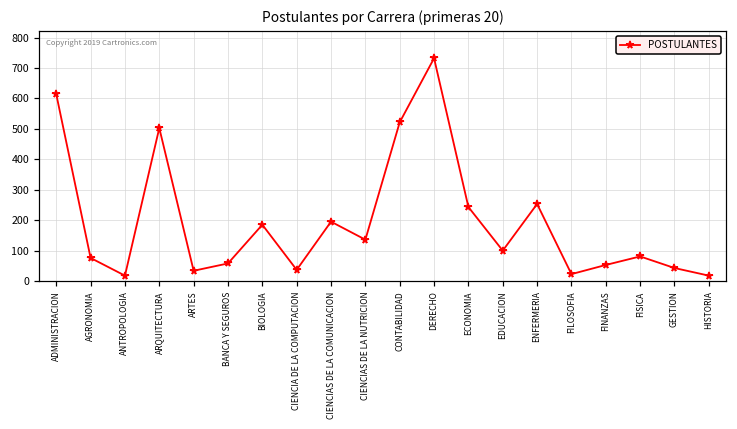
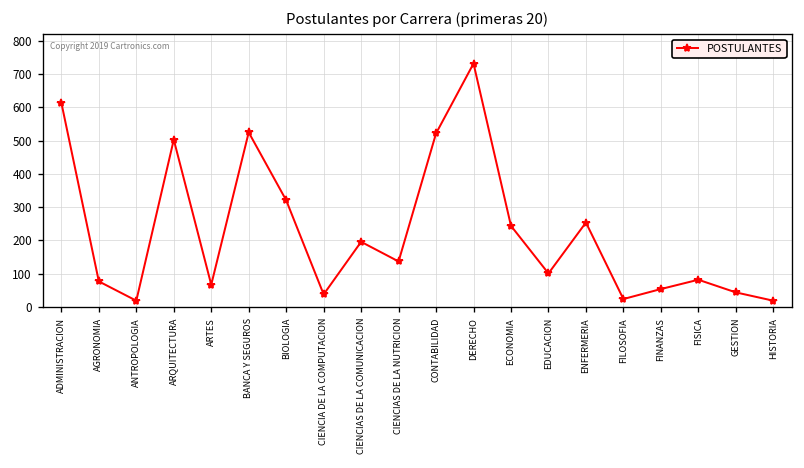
ARTES: 40 -> 70
BANCA Y SEGUROS: 60 -> 530
BIOLOGIA: 190 -> 320
